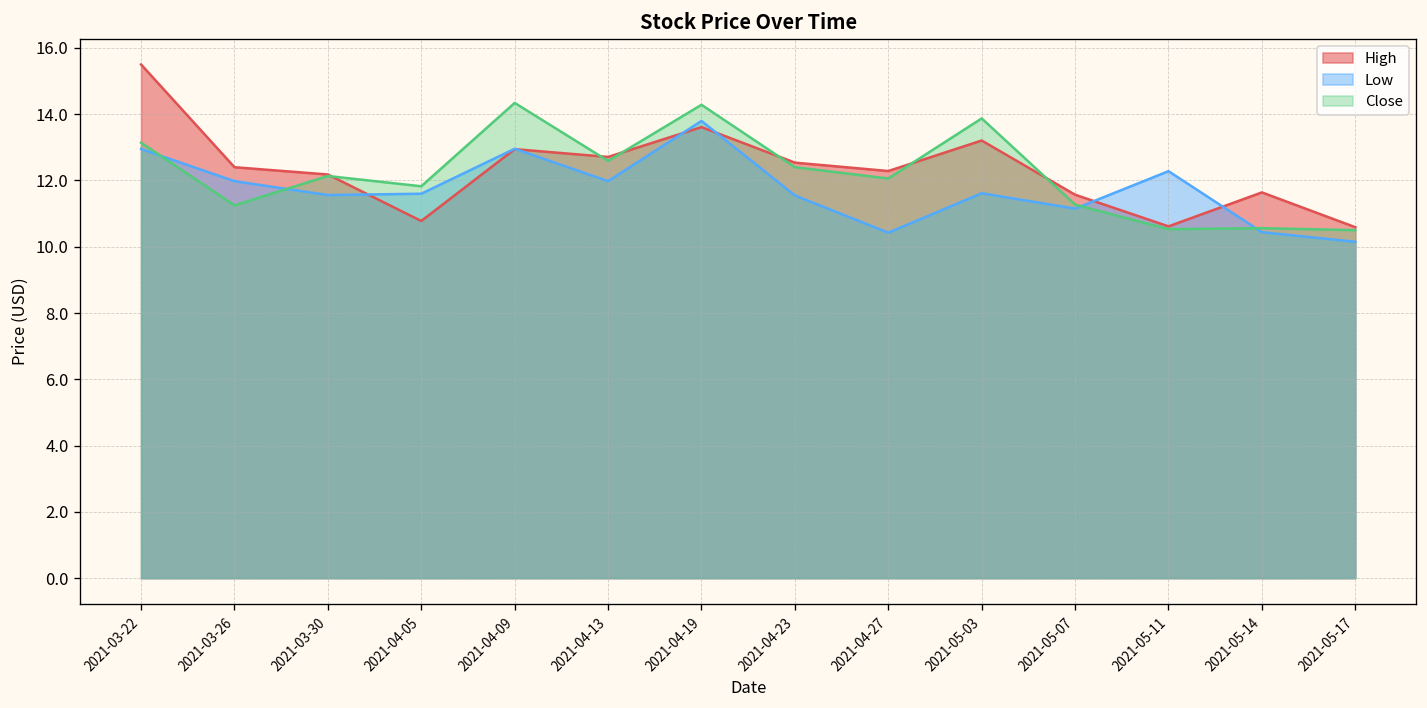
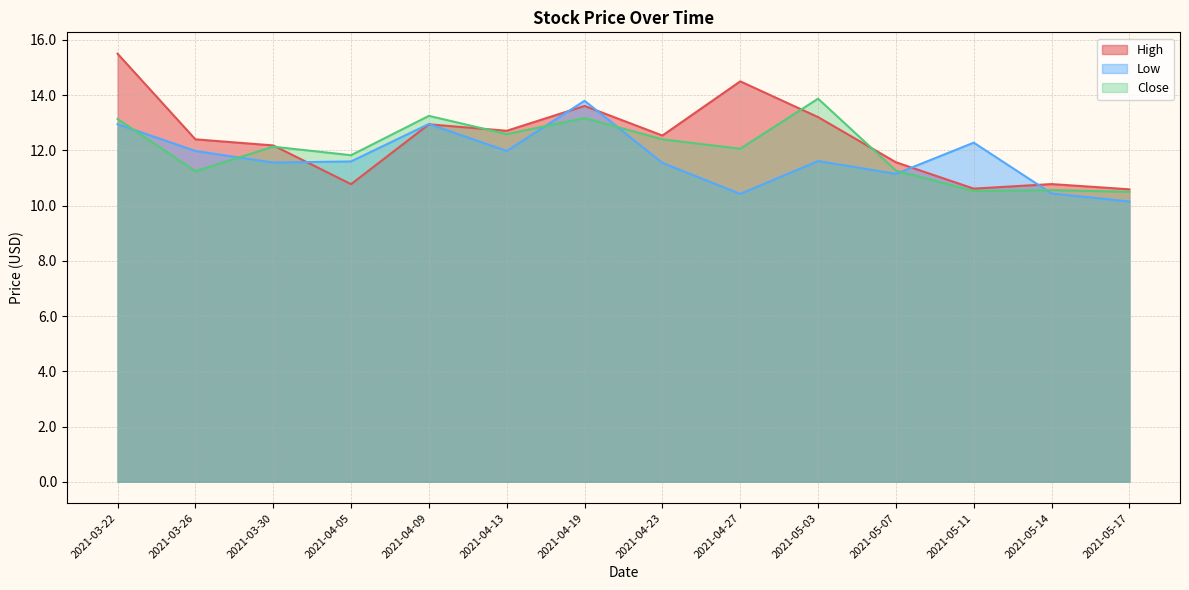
Close, 2021-04-09: 14.3 -> 13.3
Close, 2021-04-19: 14.3 -> 13.2
High, 2021-04-27: 12.3 -> 14.5
High, 2021-05-14: 11.6 -> 10.8
